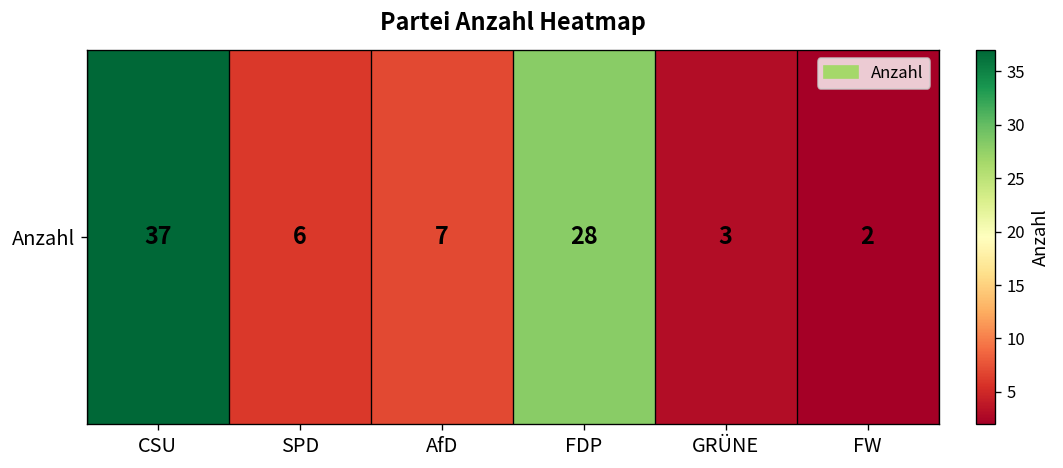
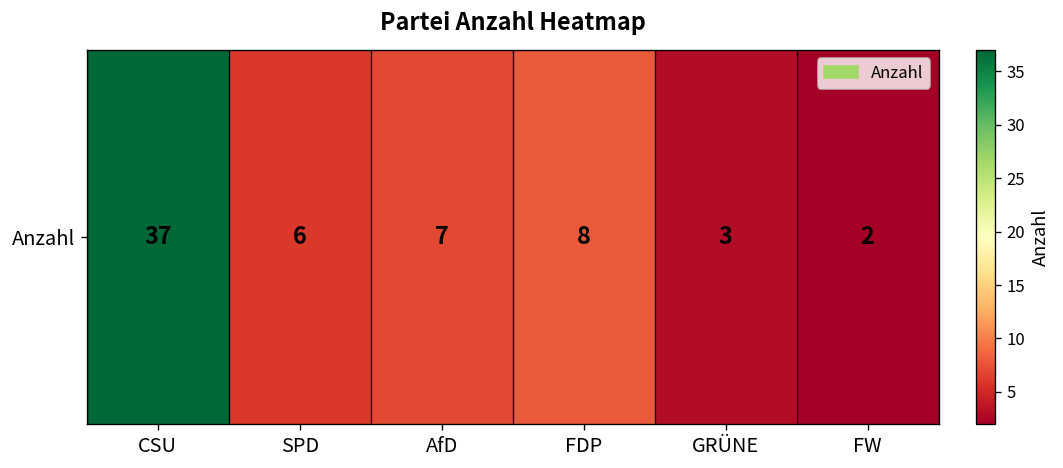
Anzahl, FDP: 28 -> 8
